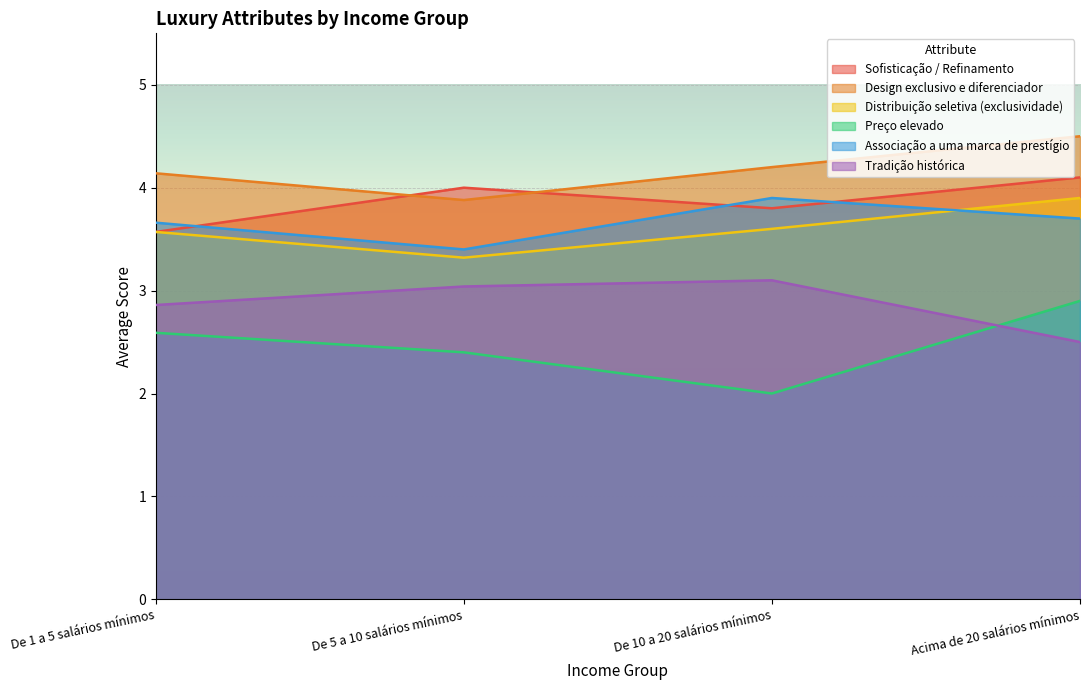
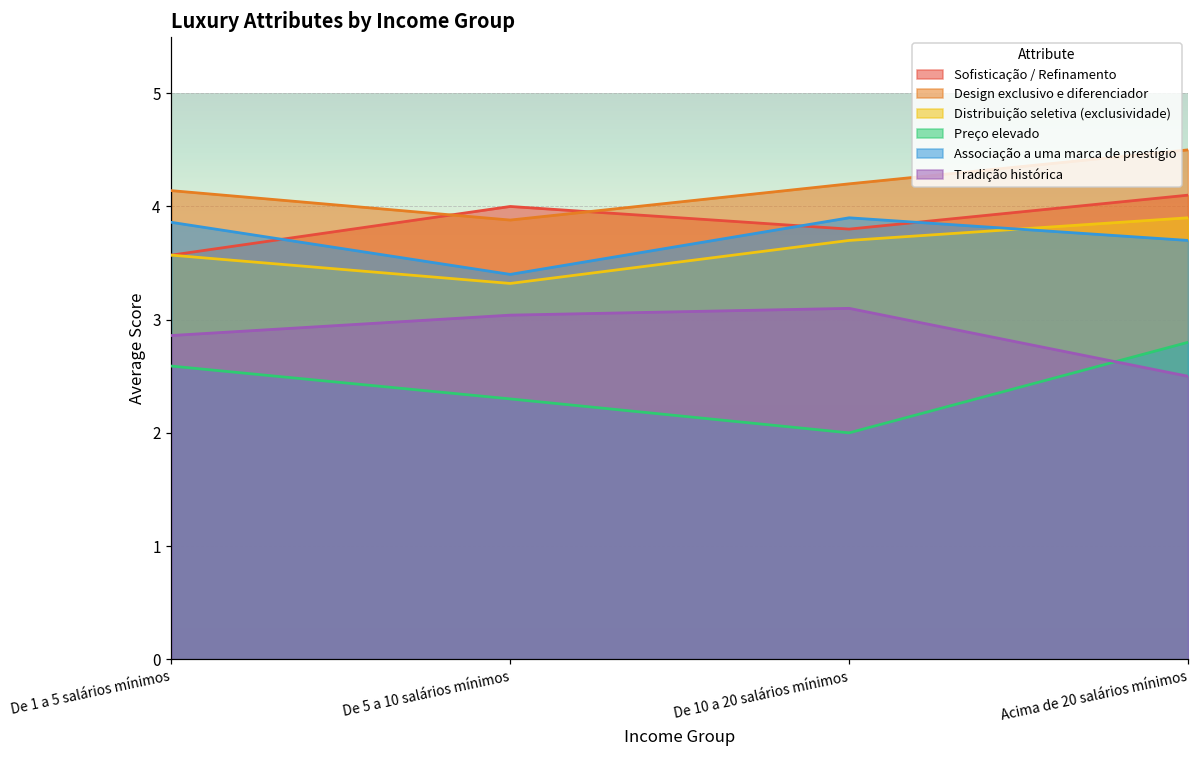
Associação a uma marca de prestígio, De 1 a 5 salários mínimos: 3.66 -> 3.86
Preço elevado, De 5 a 10 salários mínimos: 2.4 -> 2.3
Distribuição seletiva (exclusividade), De 10 a 20 salários mínimos: 3.6 -> 3.7
Preço elevado, Acima de 20 salários mínimos: 2.9 -> 2.8
